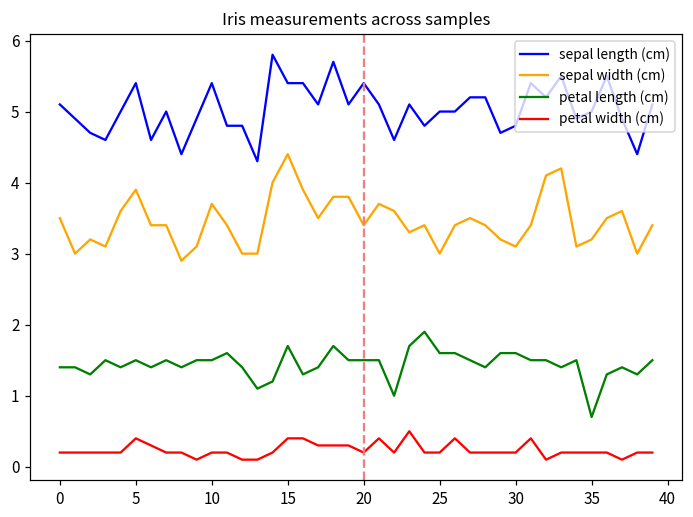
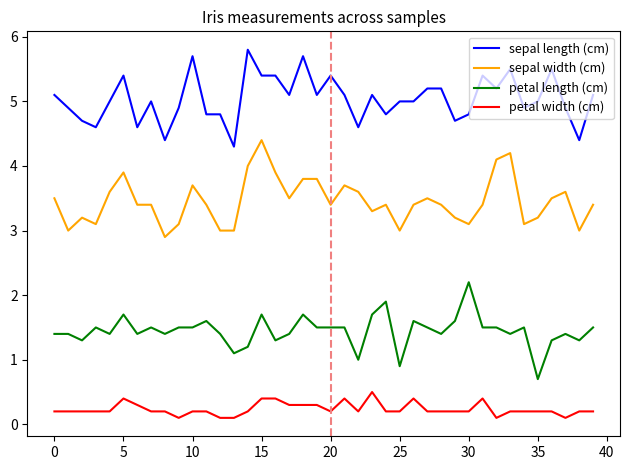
petal length (cm), 5: 1.5 -> 1.7
sepal length (cm), 10: 5.4 -> 5.7
petal length (cm), 25: 1.6 -> 0.9
petal length (cm), 30: 1.6 -> 2.2
